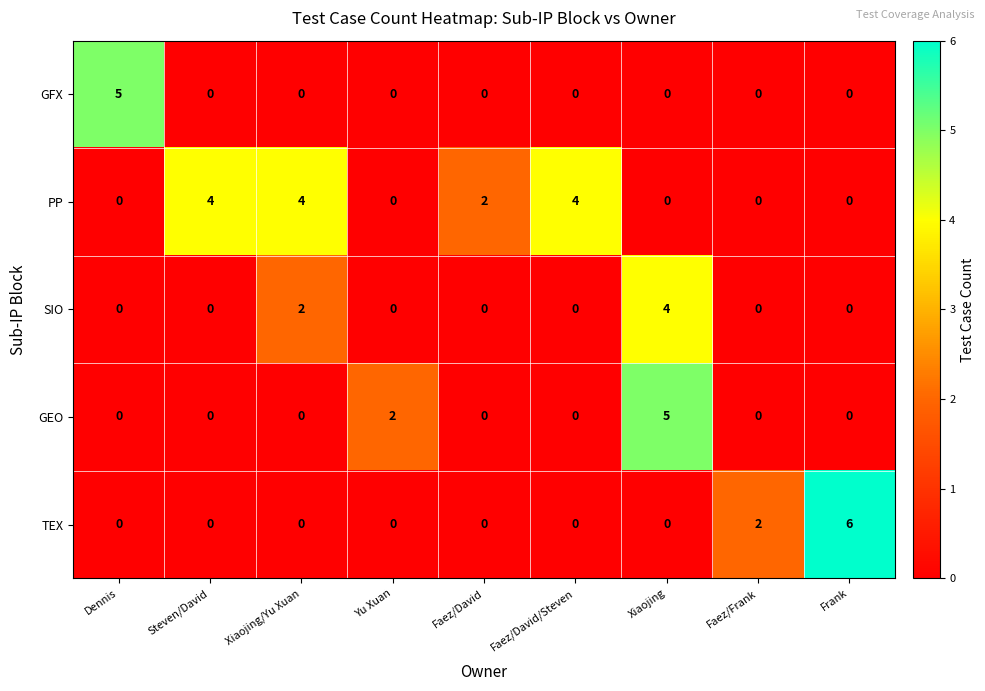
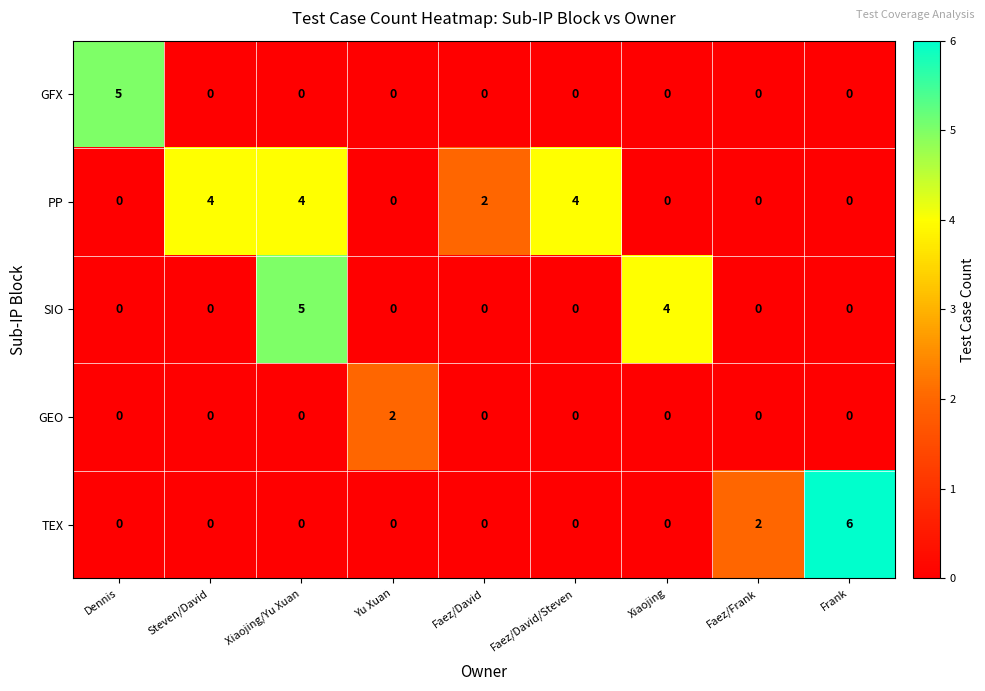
SIO, Xiaojing/Yu Xuan: 2 -> 5
GEO, Xiaojing: 5 -> 0
